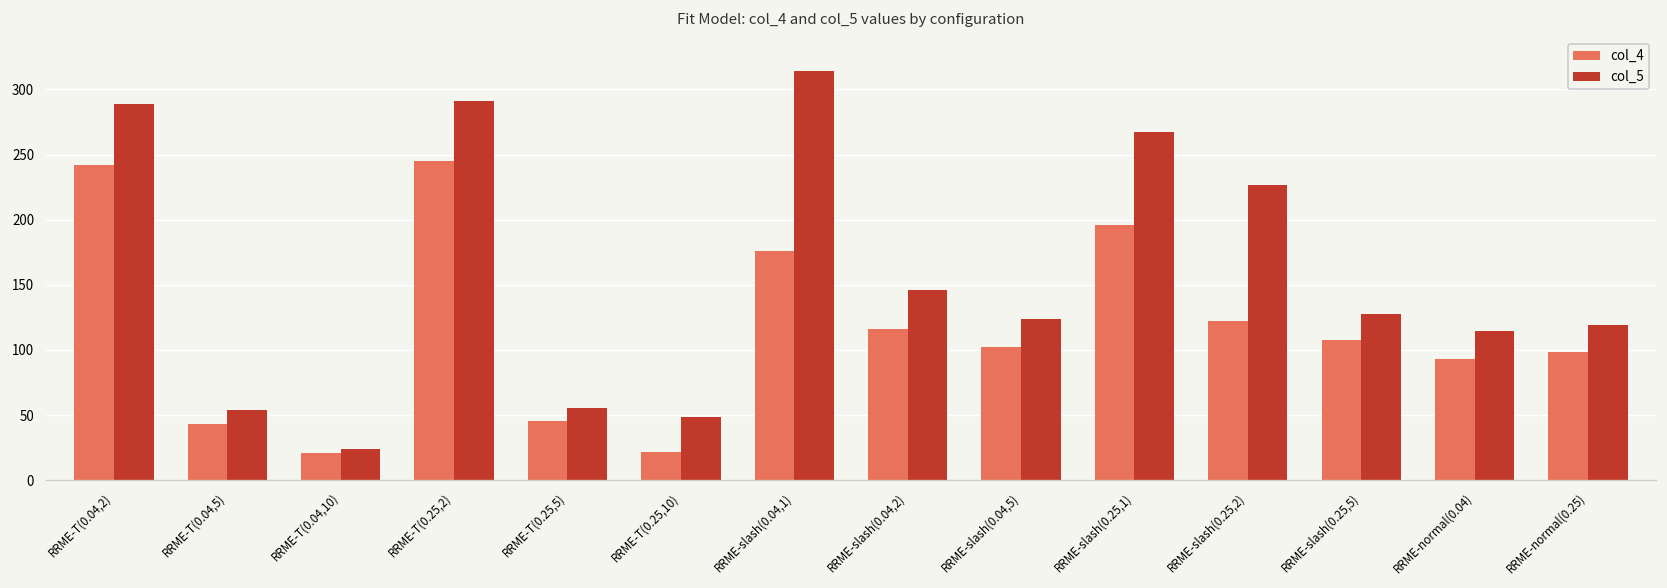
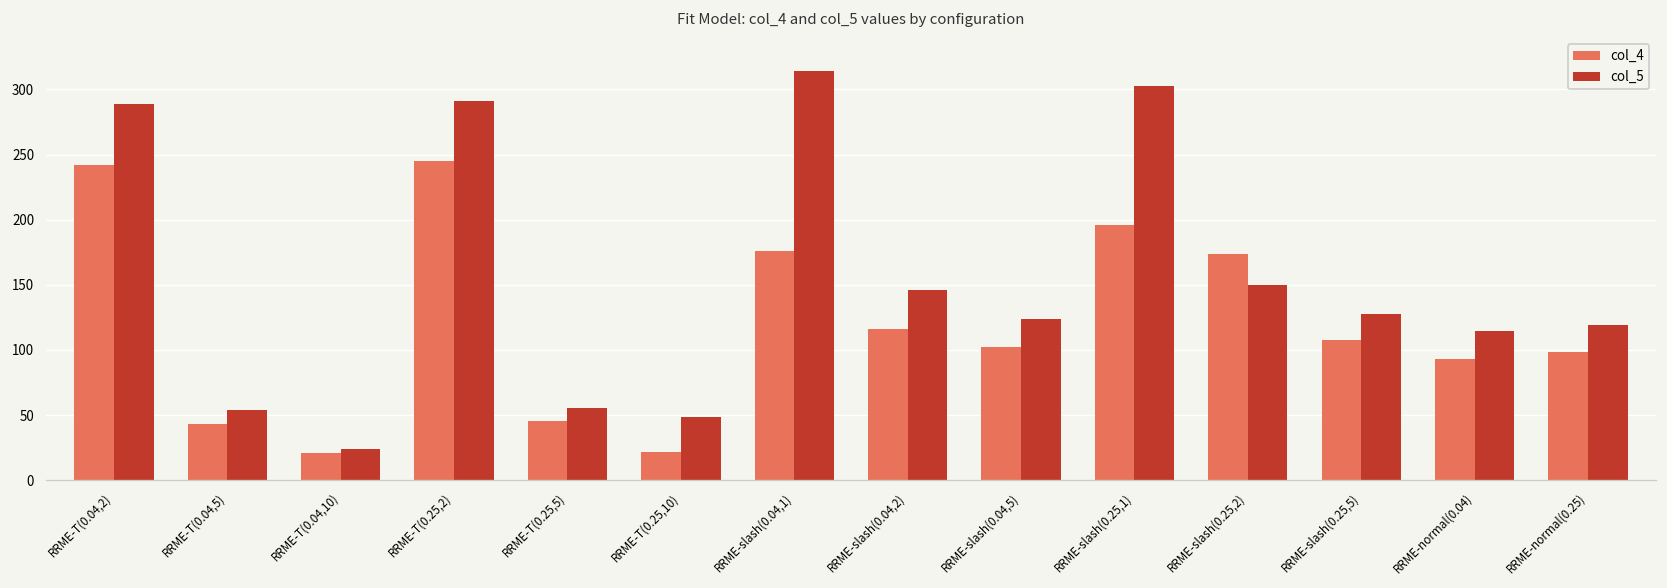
col_5, RRME-slash(0.25,1): 267 -> 303
col_4, RRME-slash(0.25,2): 122 -> 174
col_5, RRME-slash(0.25,2): 227 -> 150
